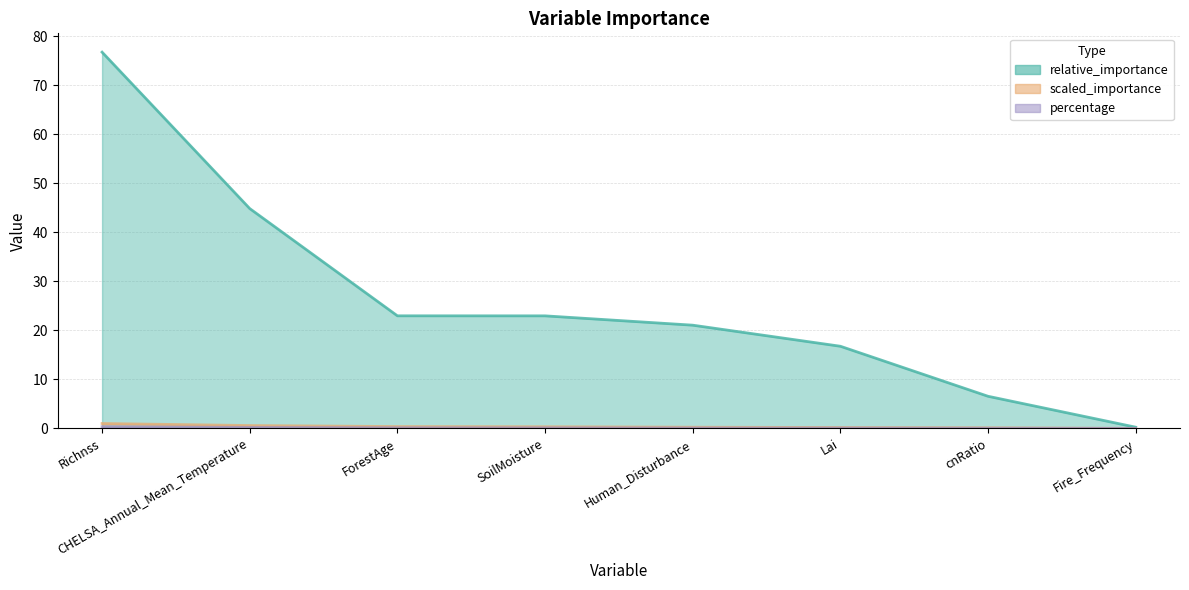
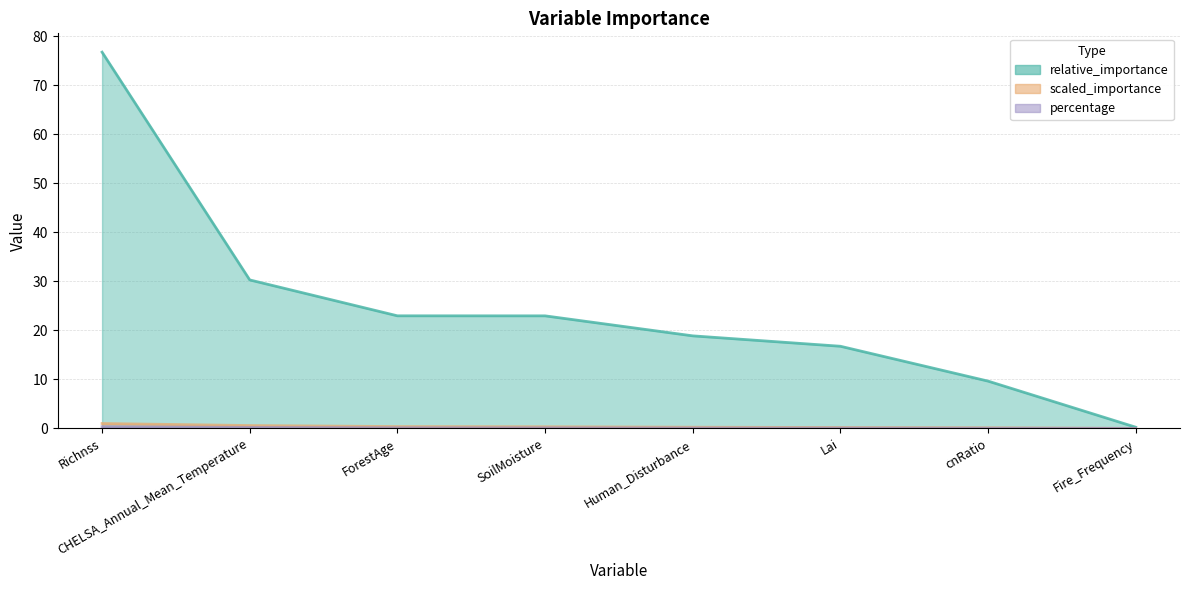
relative_importance, CHELSA_Annual_Mean_Temperature: 45 -> 30
relative_importance, Human_Disturbance: 21 -> 19
relative_importance, cnRatio: 7 -> 10
